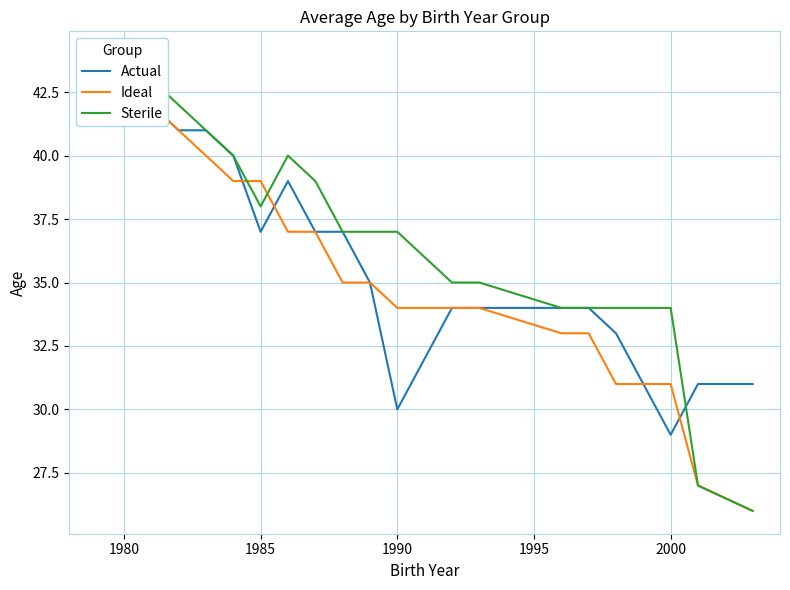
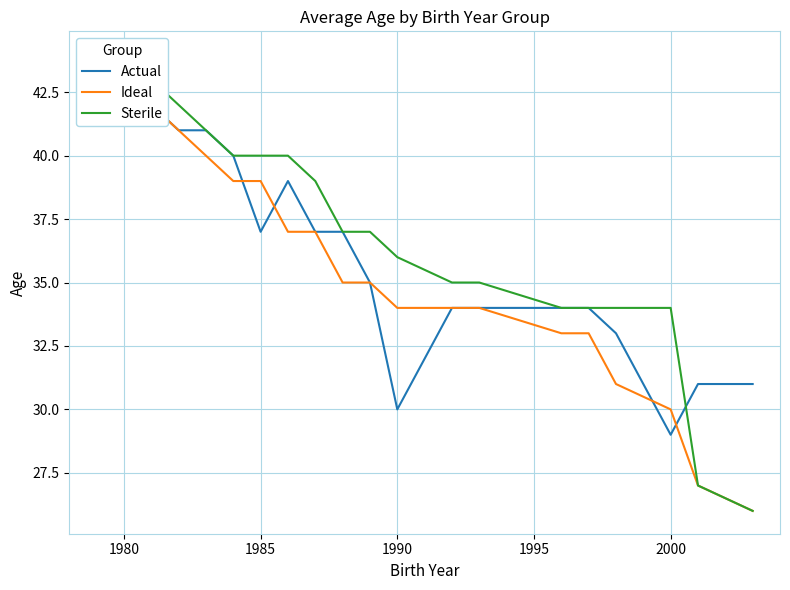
Sterile, 1985: 38 -> 40
Sterile, 1990: 37 -> 36
Ideal, 2000: 31 -> 30
